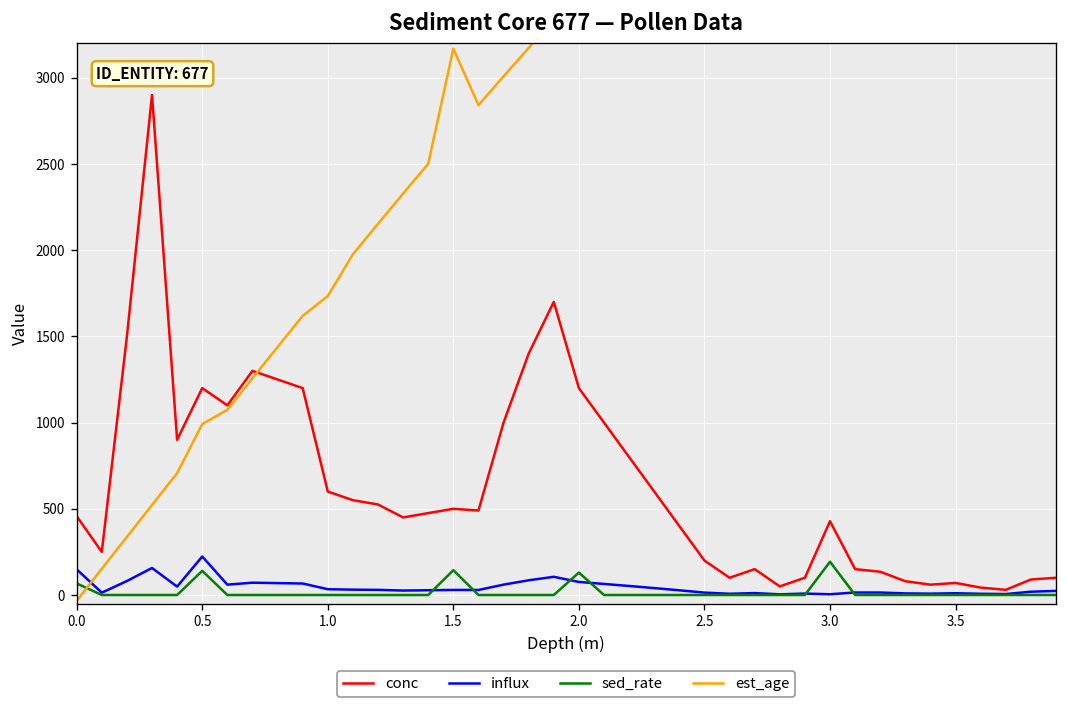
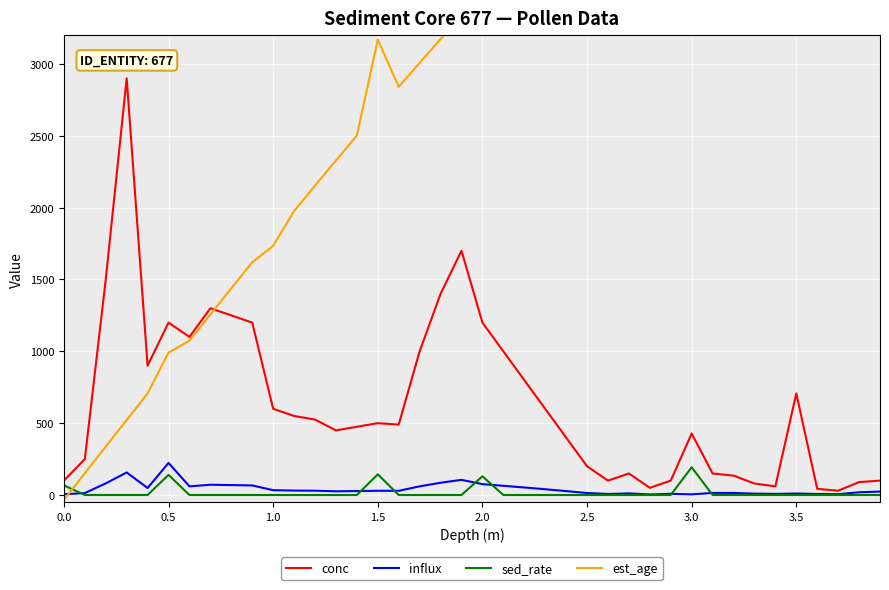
conc, 0.0: 460 -> 100
influx, 0.0: 150 -> 10
conc, 3.5: 70 -> 710
